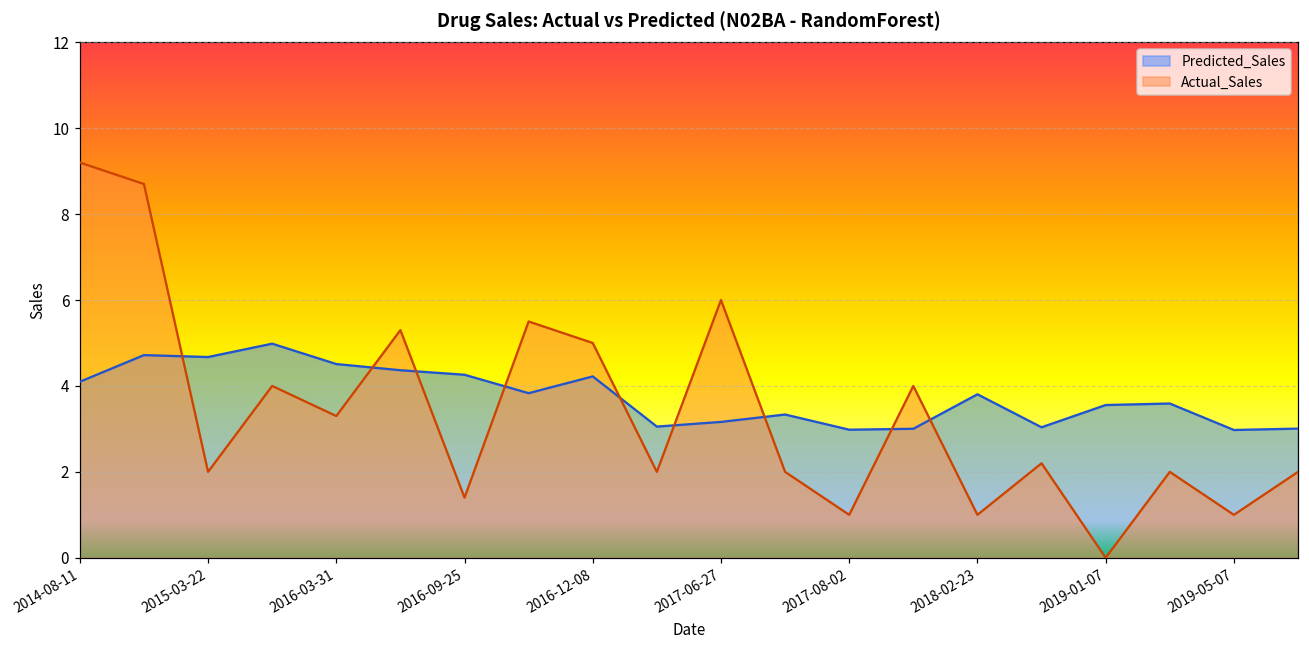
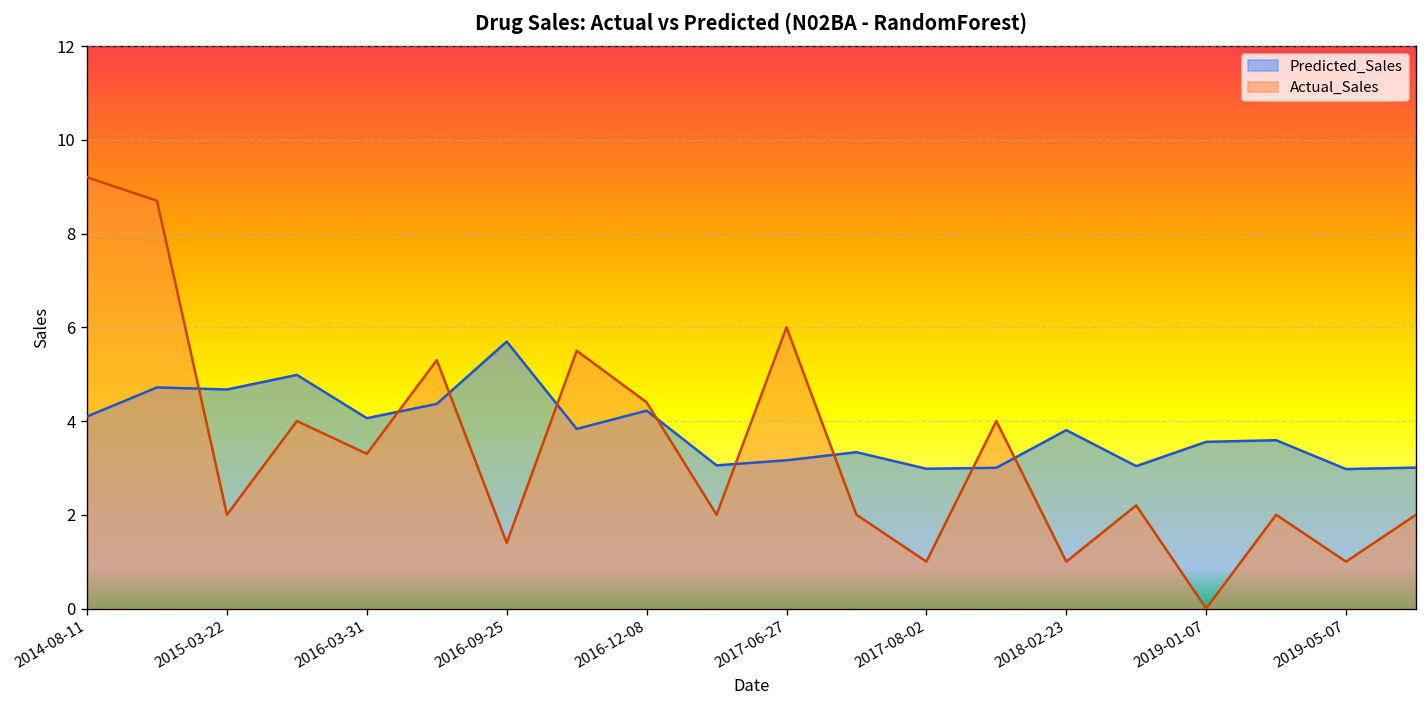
Predicted_Sales, 2016-03-31: 4.5 -> 4.1
Predicted_Sales, 2016-09-25: 4.3 -> 5.7
Actual_Sales, 2016-12-08: 5.0 -> 4.4
